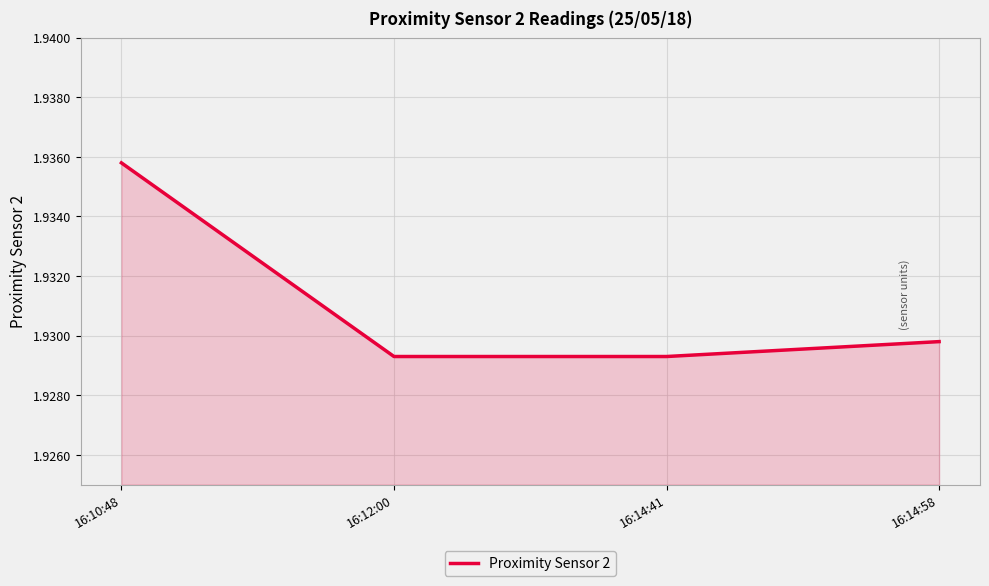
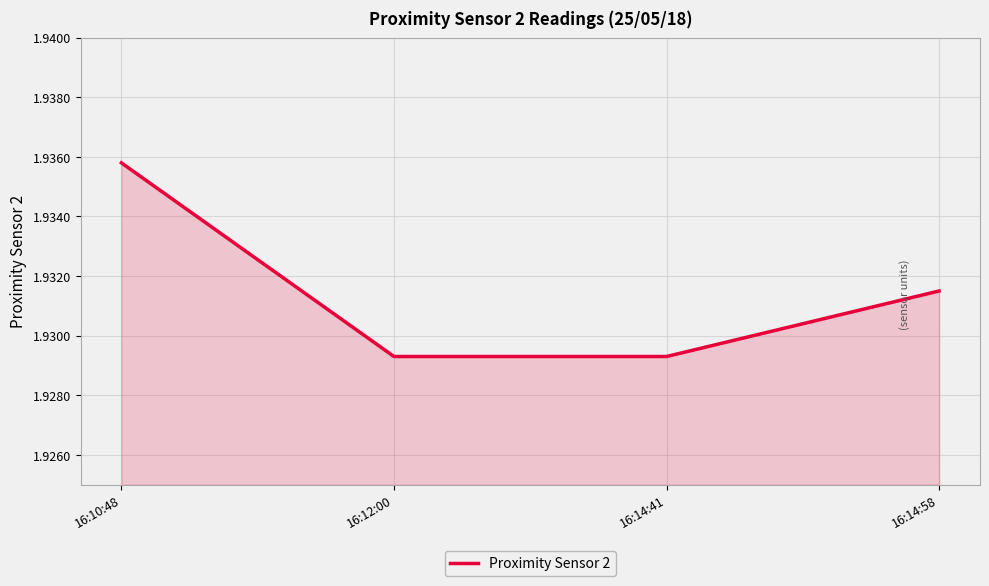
16:14:58: 1.9298 -> 1.9315
